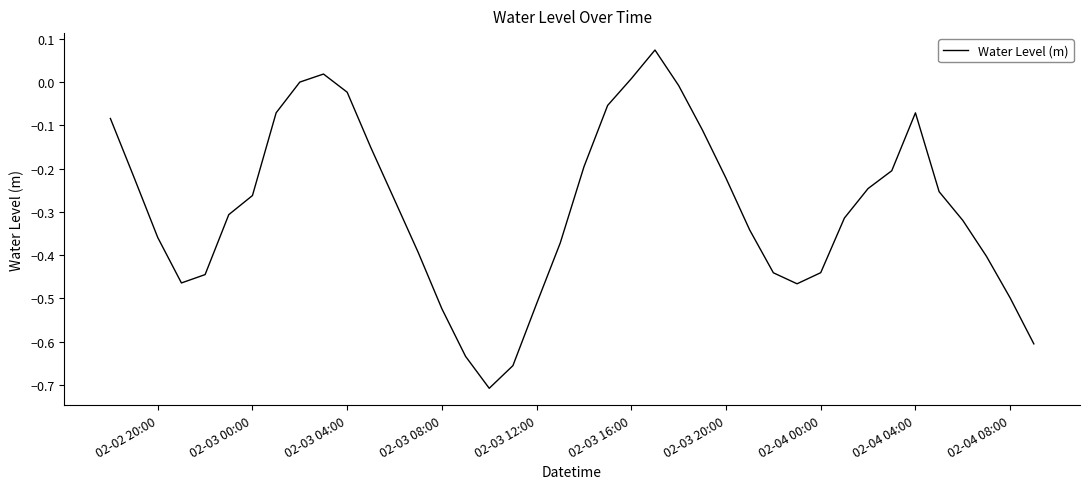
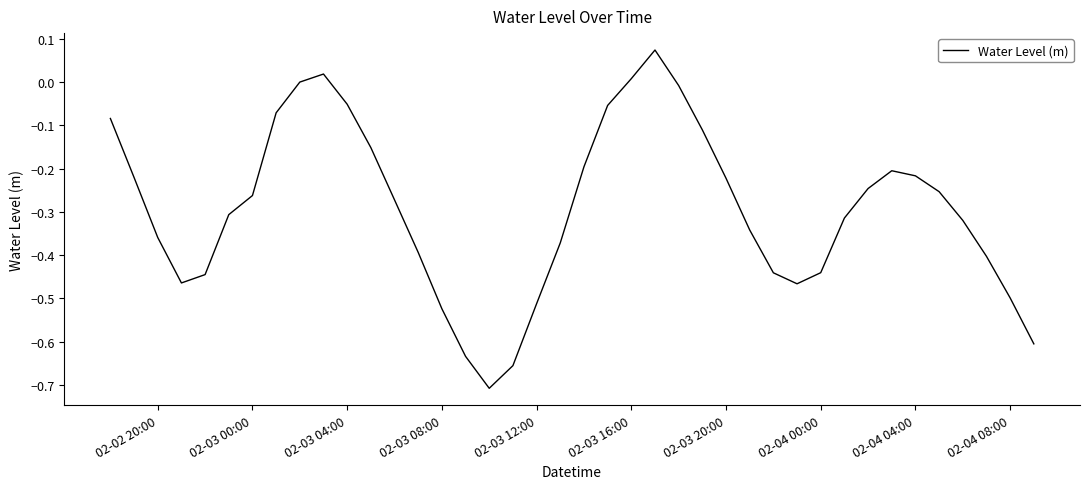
02-03 04:00: -0.02 -> -0.05
02-04 04:00: -0.07 -> -0.22
